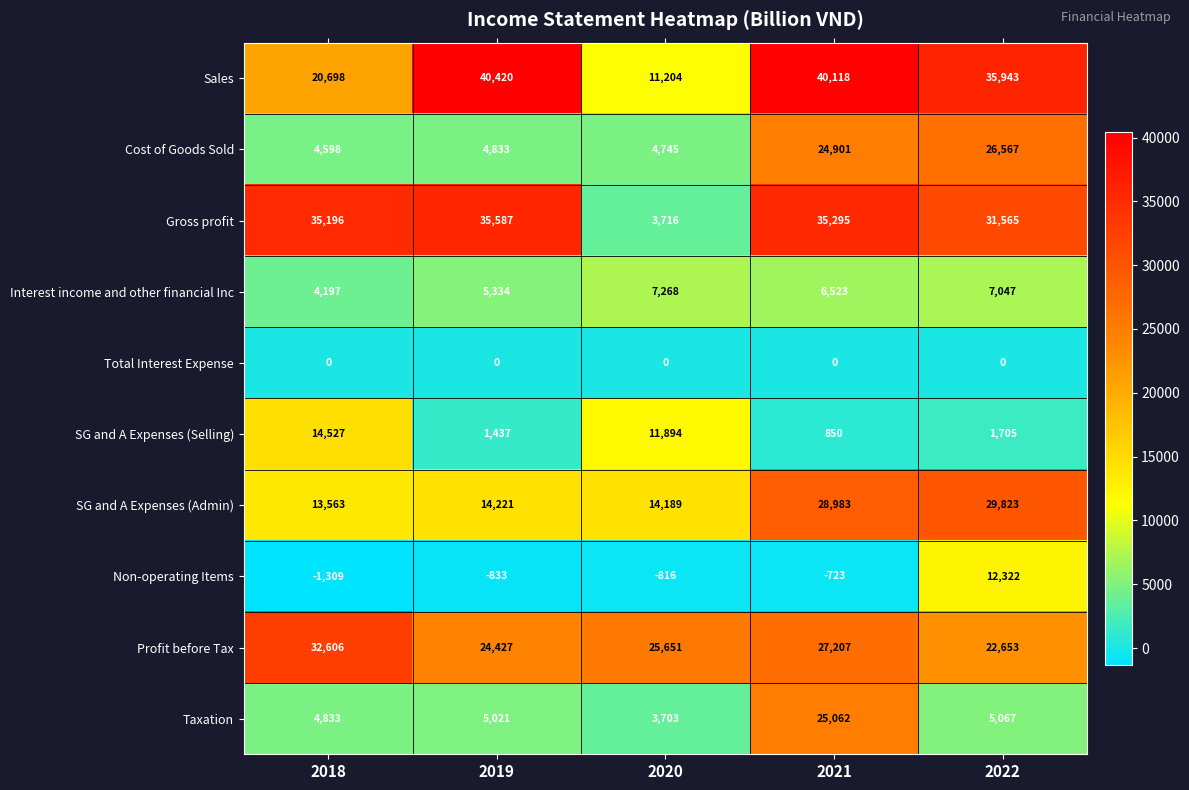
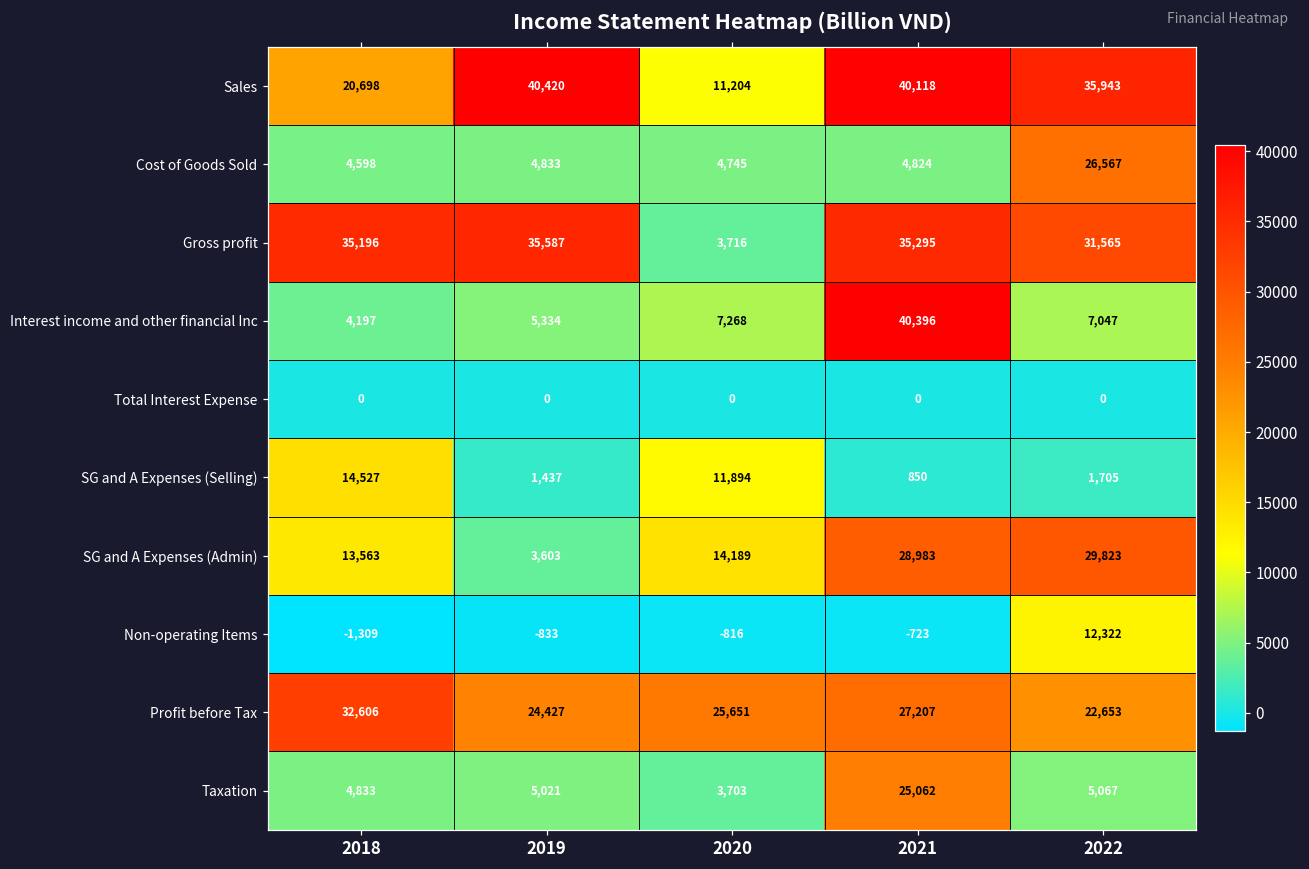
Cost of Goods Sold, 2021: 24,901 -> 4,824
Interest income and other financial Inc, 2021: 6,523 -> 40,396
SG and A Expenses (Admin), 2019: 14,221 -> 3,603
